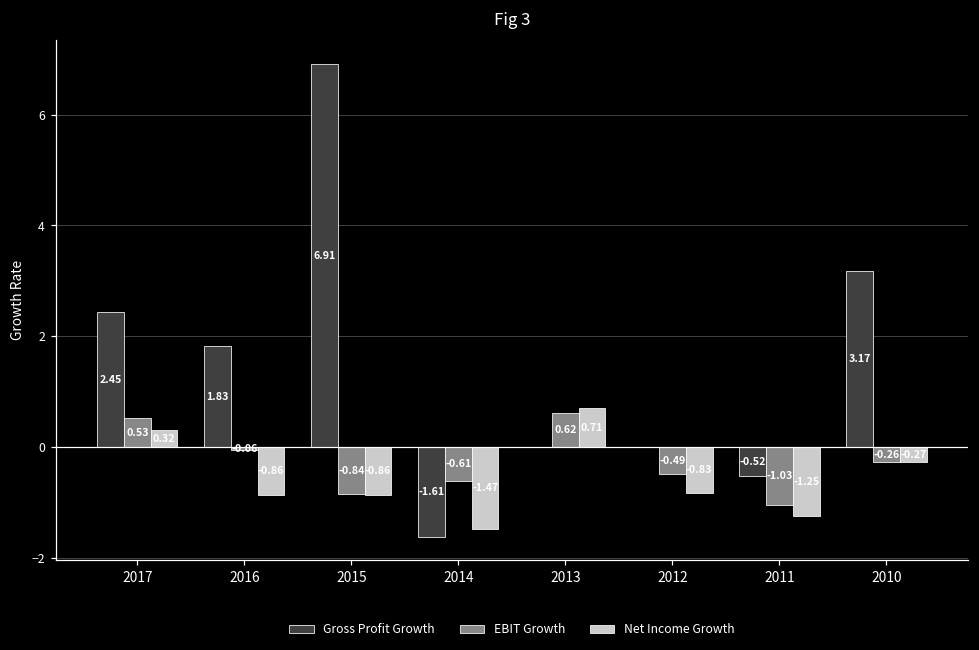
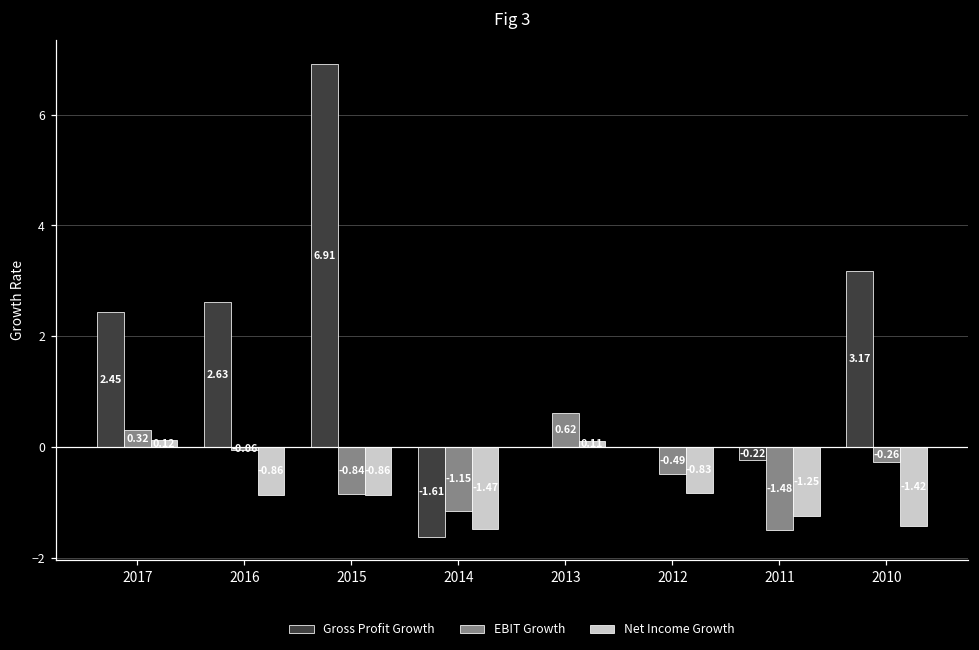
EBIT Growth, 2017: 0.53 -> 0.32
Net Income Growth, 2017: 0.32 -> 0.12
Gross Profit Growth, 2016: 1.83 -> 2.63
EBIT Growth, 2014: -0.61 -> -1.15
Net Income Growth, 2013: 0.71 -> 0.11
Gross Profit Growth, 2011: -0.52 -> -0.22
EBIT Growth, 2011: -1.03 -> -1.48
Net Income Growth, 2010: -0.27 -> -1.42
